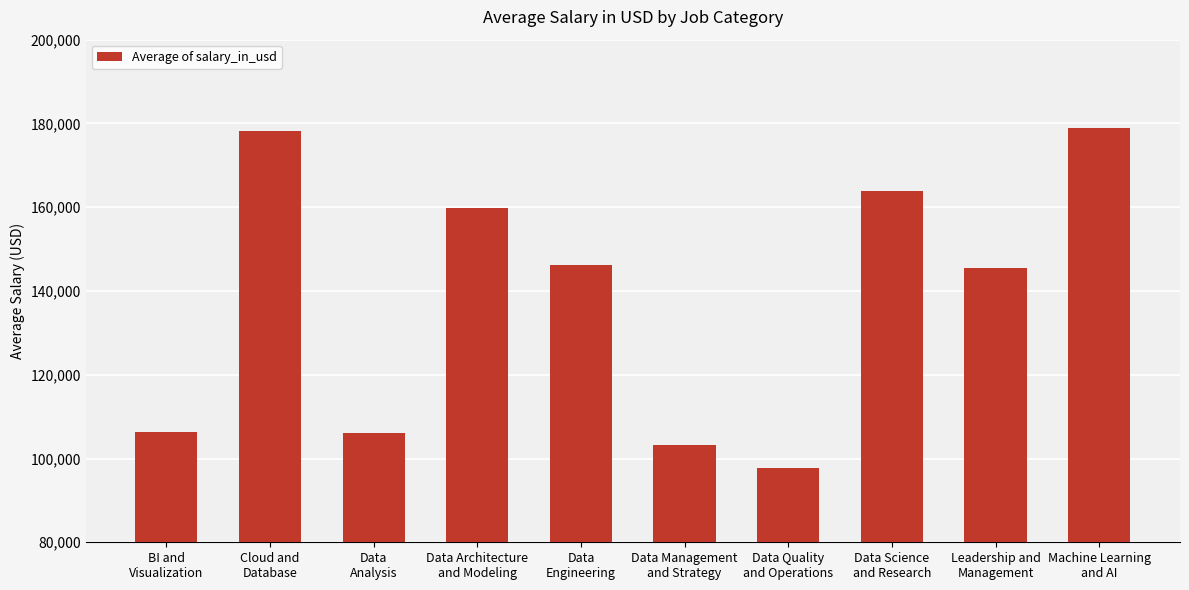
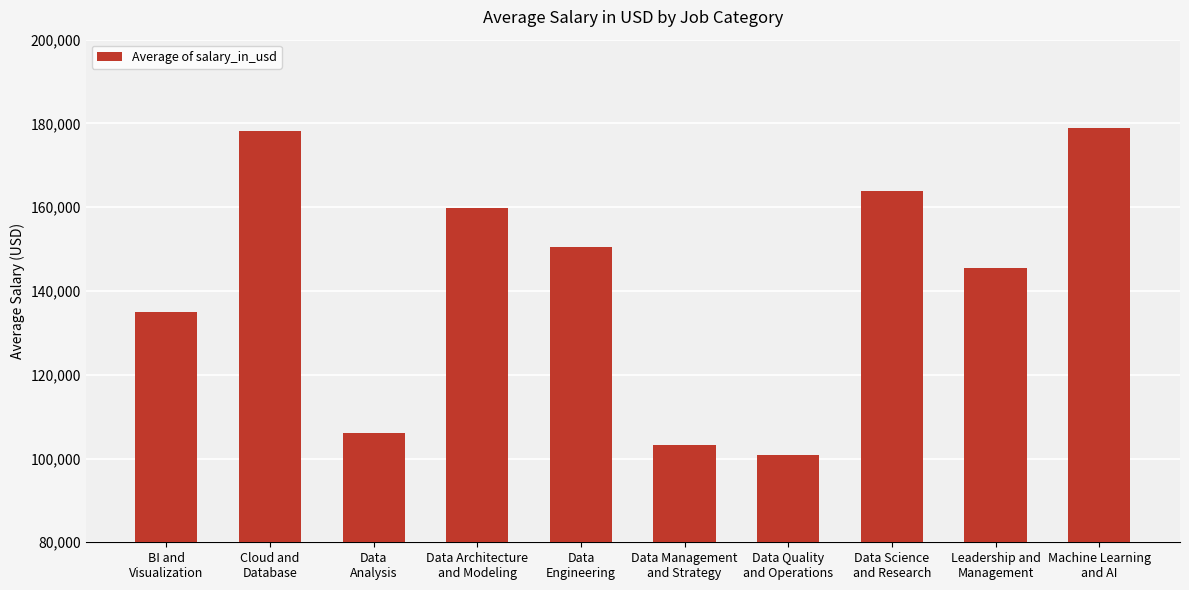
BI and Visualization: 106,000 -> 135,000
Data Engineering: 146,000 -> 150,000
Data Quality and Operations: 98,000 -> 101,000
